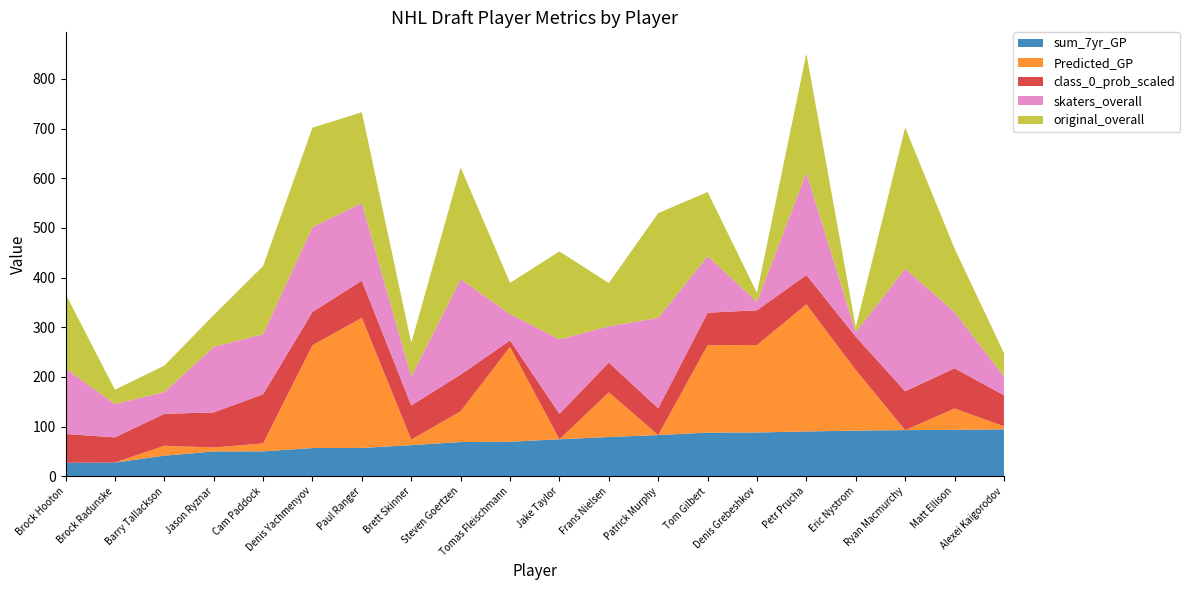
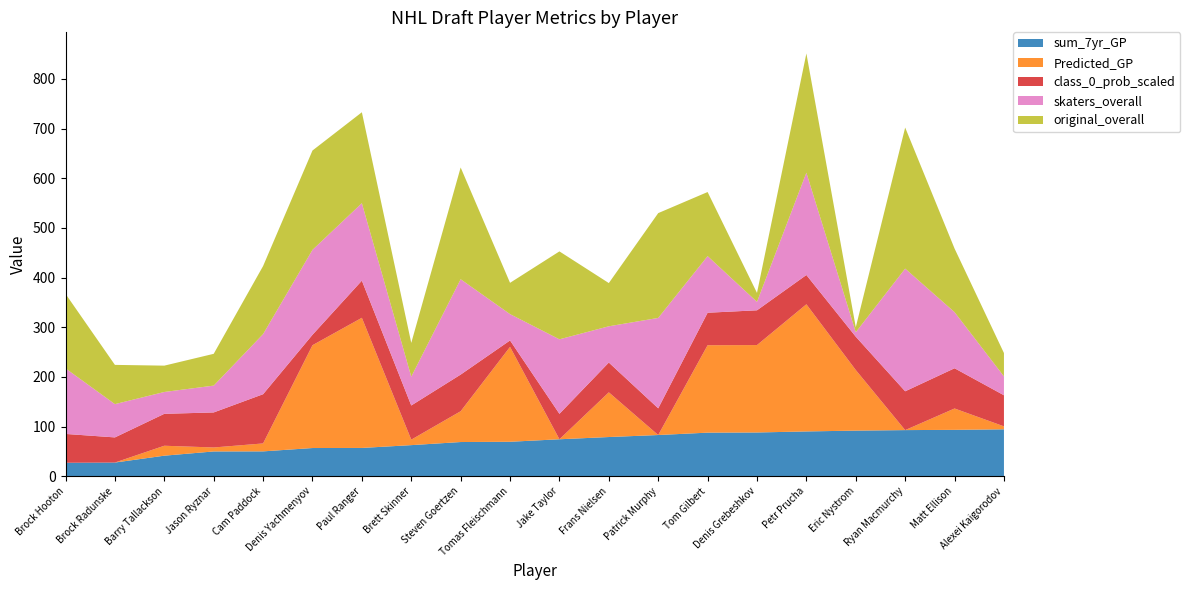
original_overall, Brock Radunske: 30 -> 80
skaters_overall, Jason Ryznar: 130 -> 50
class_0_prob_scaled, Denis Yachmenyov: 70 -> 20
